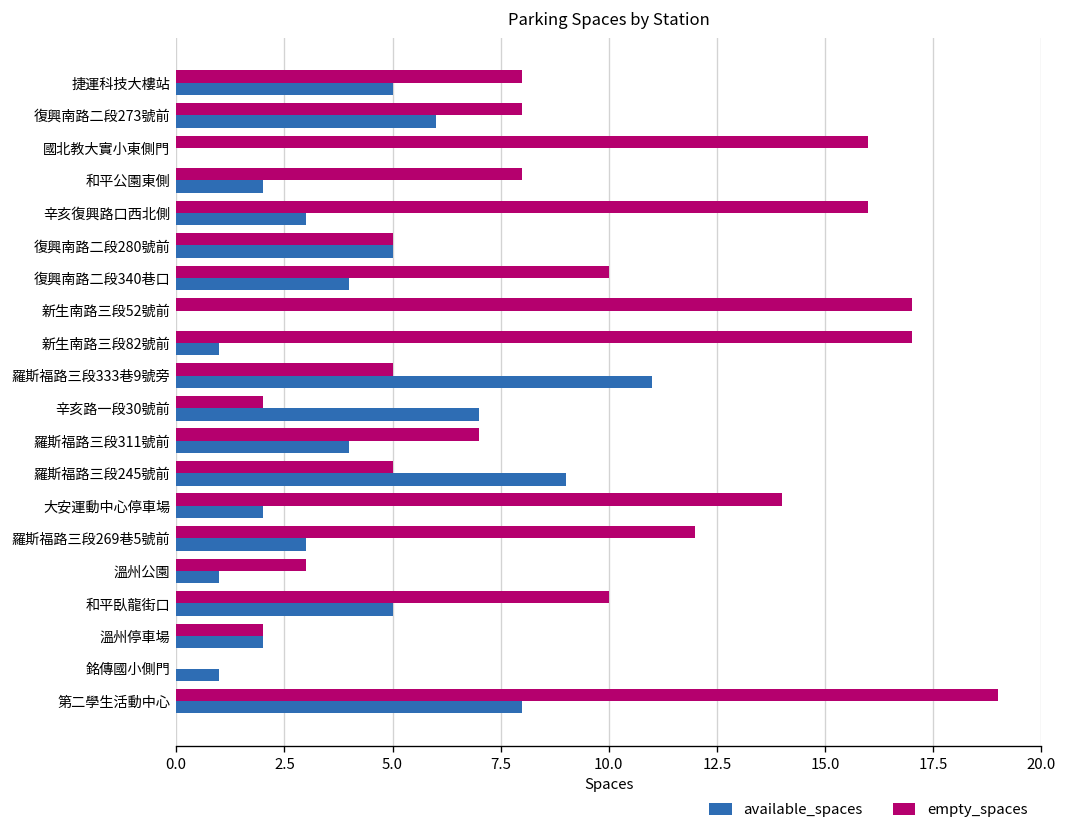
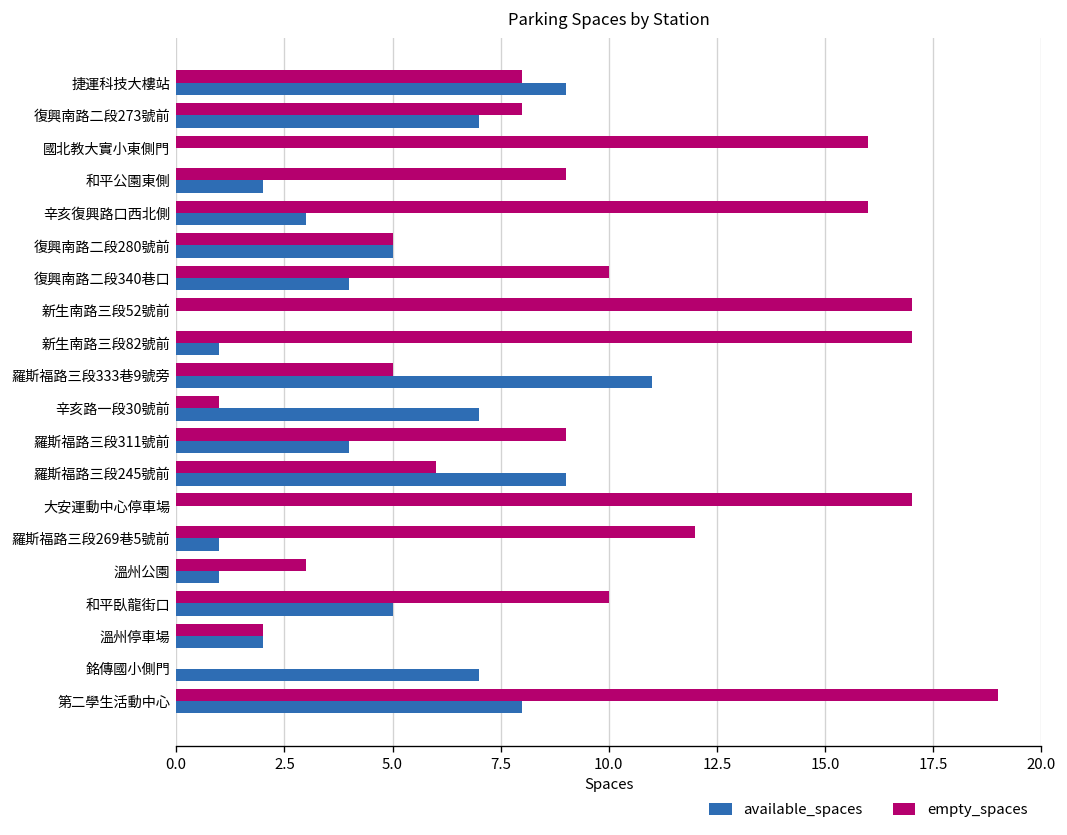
available_spaces, 捷運科技大樓站: 5 -> 9
available_spaces, 復興南路二段273號前: 6 -> 7
empty_spaces, 和平公園東側: 8 -> 9
empty_spaces, 辛亥路一段30號前: 2 -> 1
empty_spaces, 羅斯福路三段311號前: 7 -> 9
empty_spaces, 羅斯福路三段245號前: 5 -> 6
empty_spaces, 大安運動中心停車場: 14 -> 17
available_spaces, 大安運動中心停車場: 2 -> 0
available_spaces, 羅斯福路三段269巷5號前: 3 -> 1
available_spaces, 銘傳國小側門: 1 -> 7
